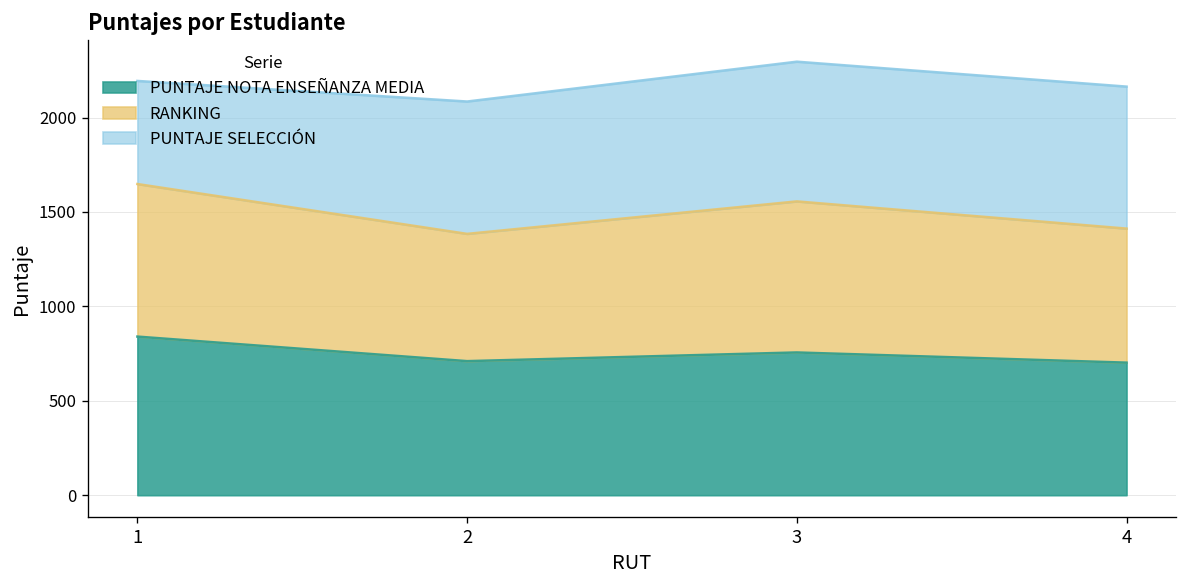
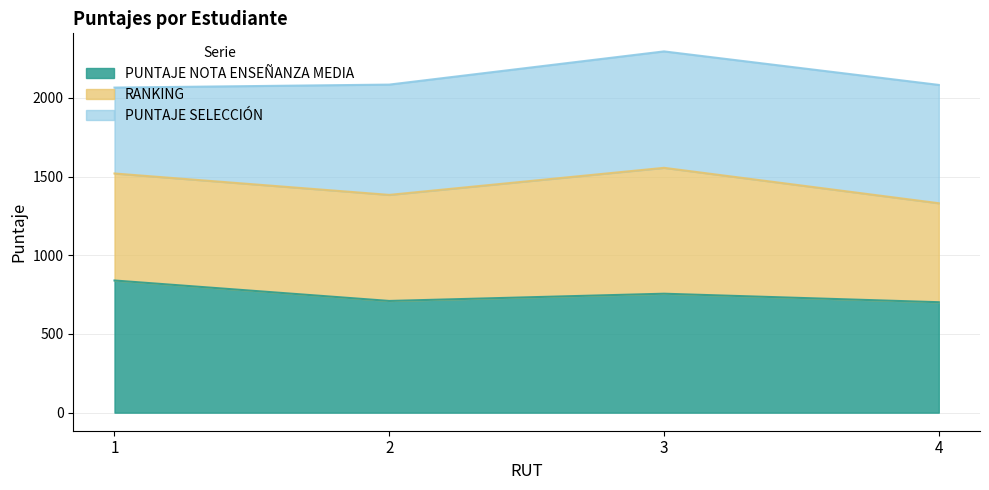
RANKING, 1: 810 -> 680
RANKING, 4: 710 -> 630
